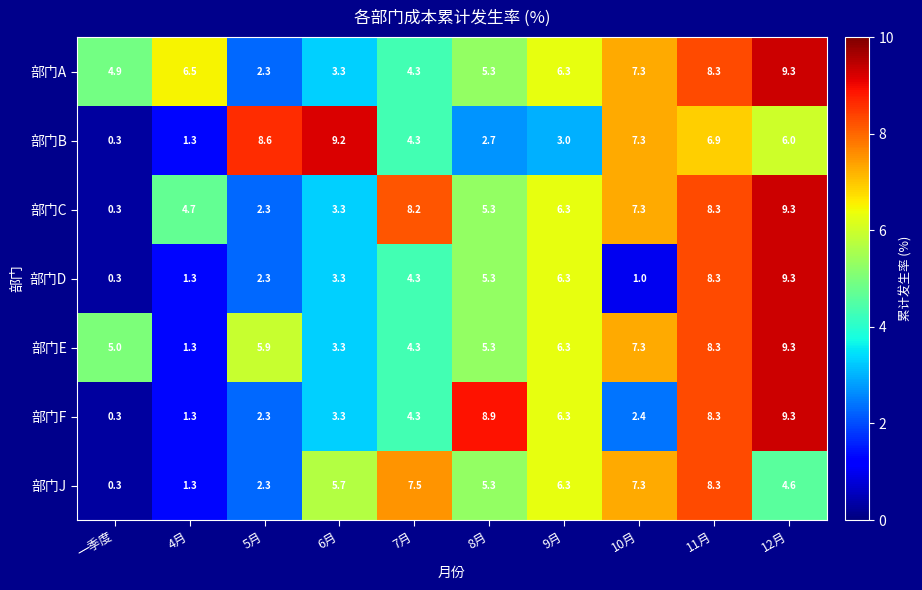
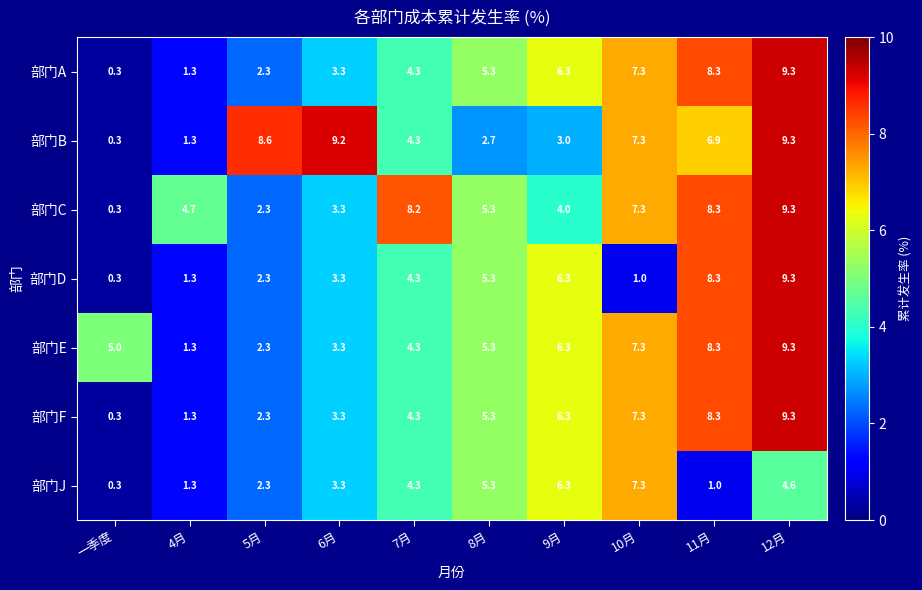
部门A, 一季度: 4.9 -> 0.3
部门A, 4月: 6.5 -> 1.3
部门B, 12月: 6.0 -> 9.3
部门C, 9月: 6.3 -> 4.0
部门E, 5月: 5.9 -> 2.3
部门F, 8月: 8.9 -> 5.3
部门F, 10月: 2.4 -> 7.3
部门J, 6月: 5.7 -> 3.3
部门J, 7月: 7.5 -> 4.3
部门J, 11月: 8.3 -> 1.0
